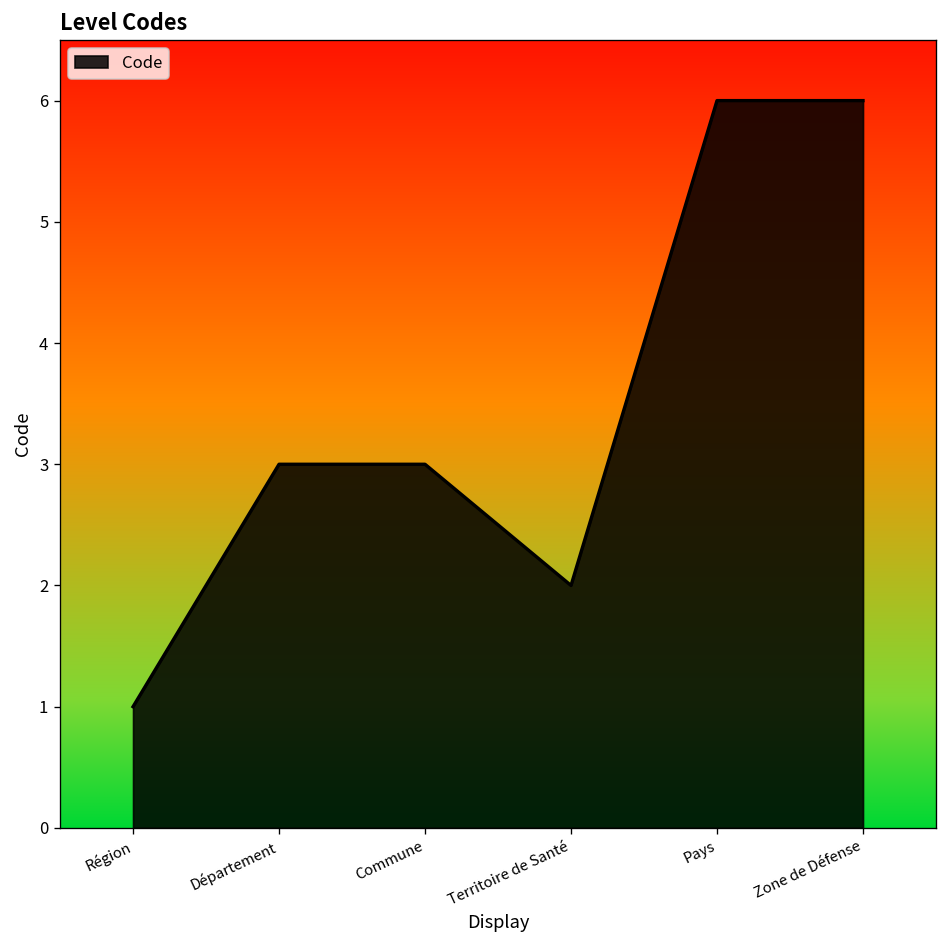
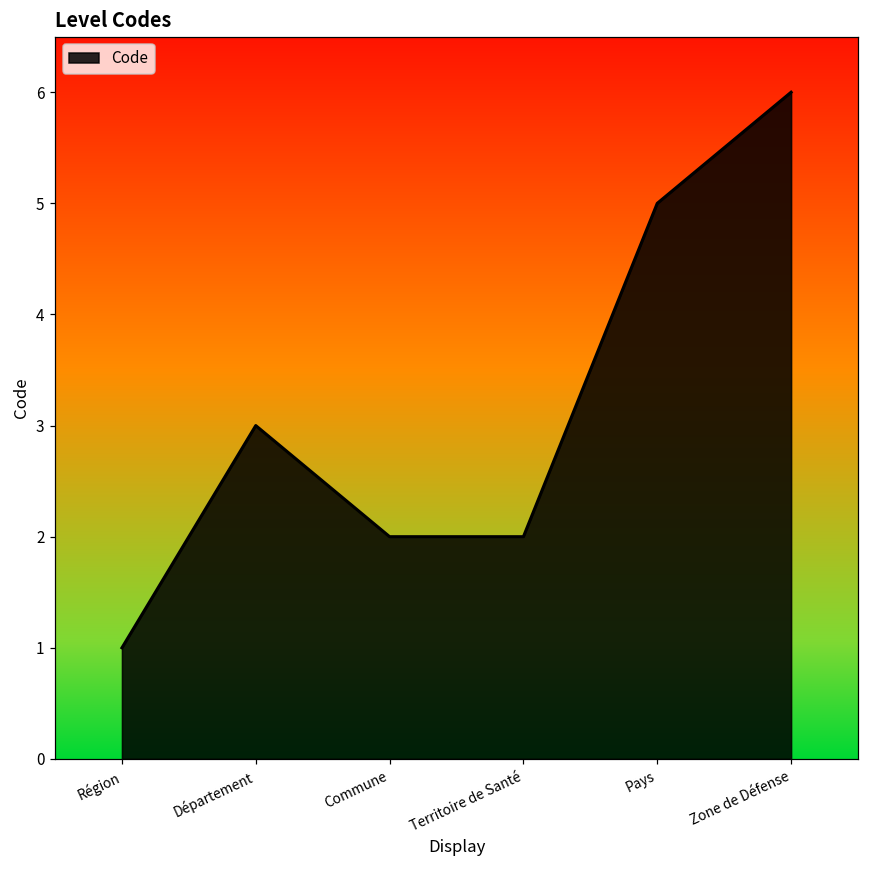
Commune: 3 -> 2
Pays: 6 -> 5
